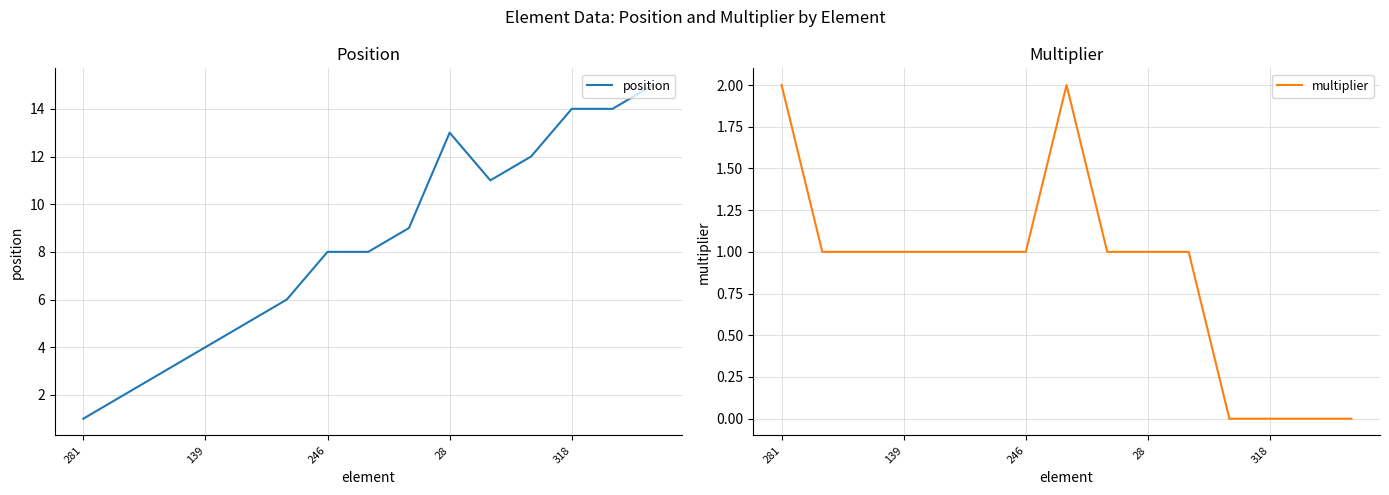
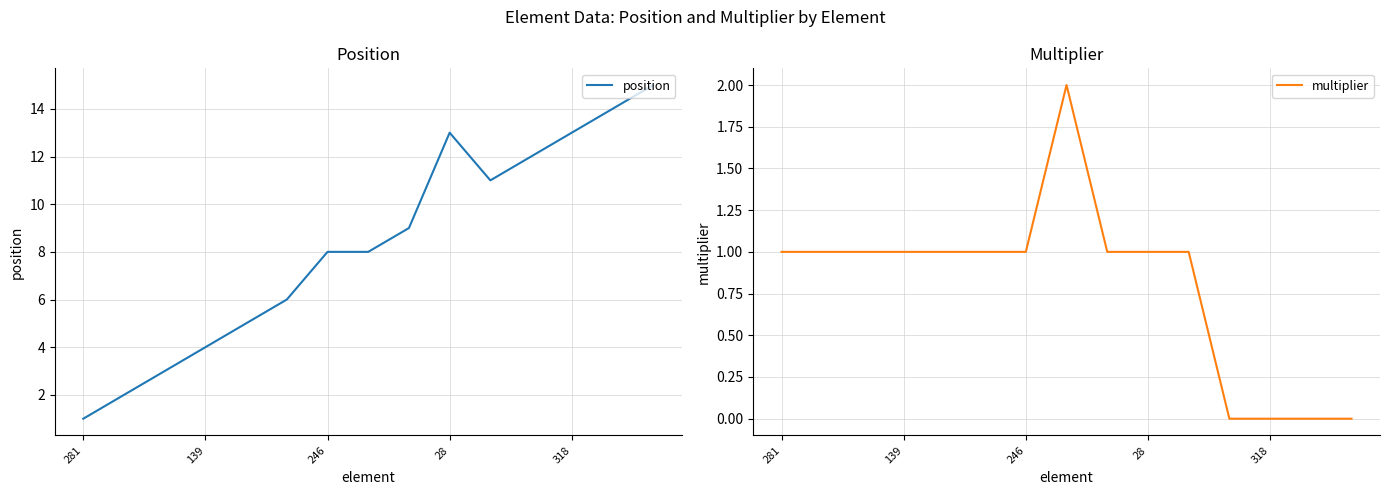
Position, 318: 14 -> 13
Multiplier, 281: 2 -> 1
